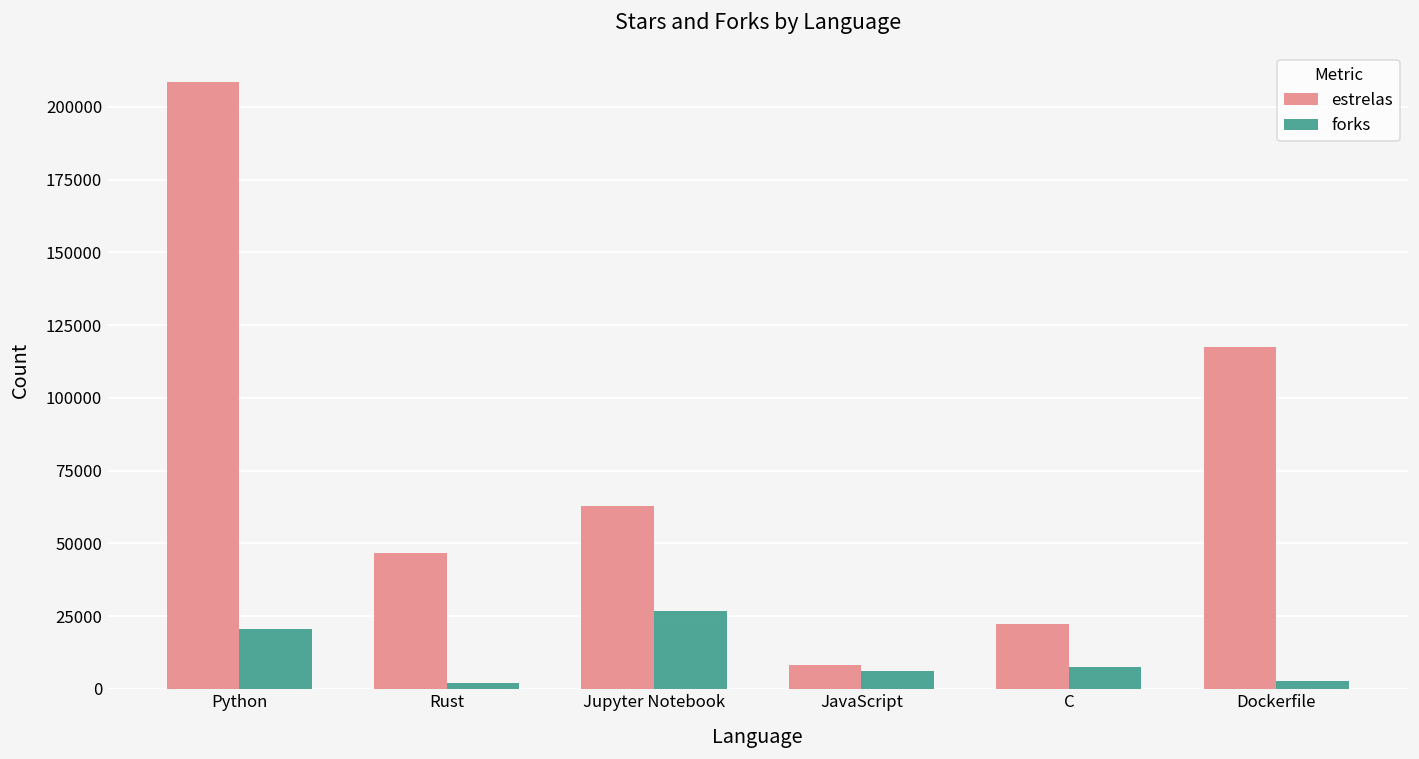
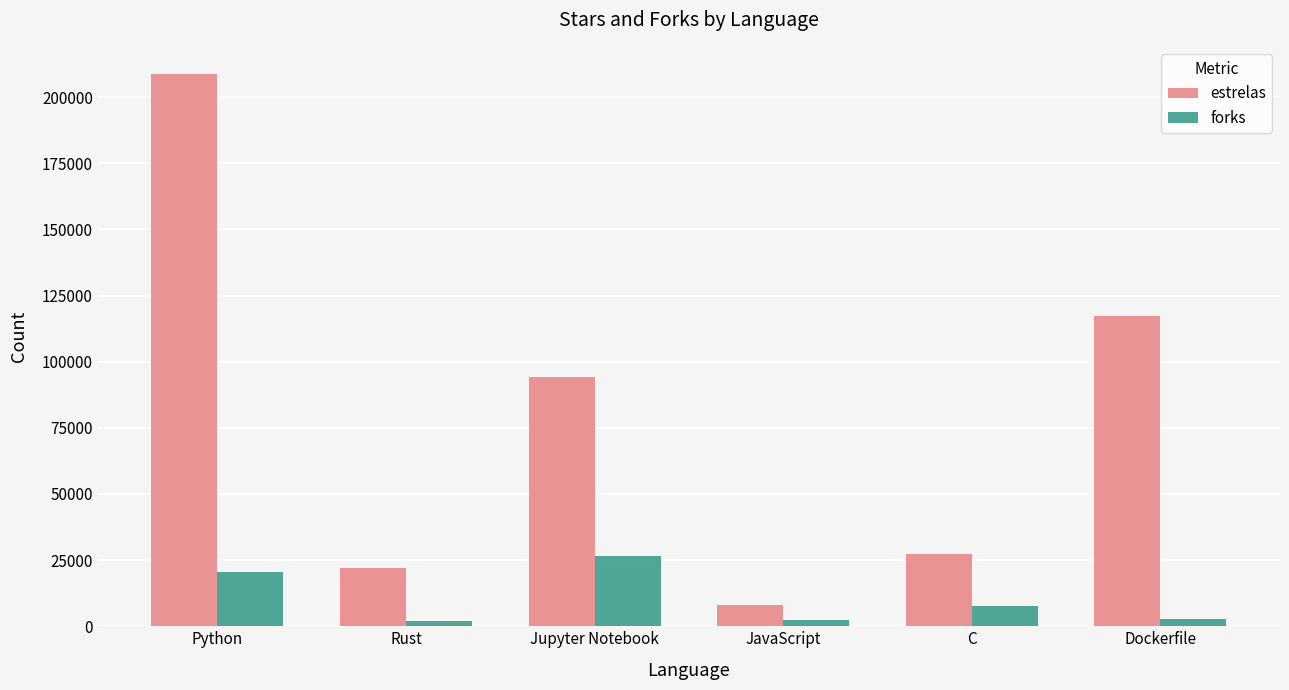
estrelas, Rust: 47000 -> 22000
estrelas, Jupyter Notebook: 63000 -> 94000
forks, JavaScript: 6000 -> 2000
estrelas, C: 22000 -> 27000
